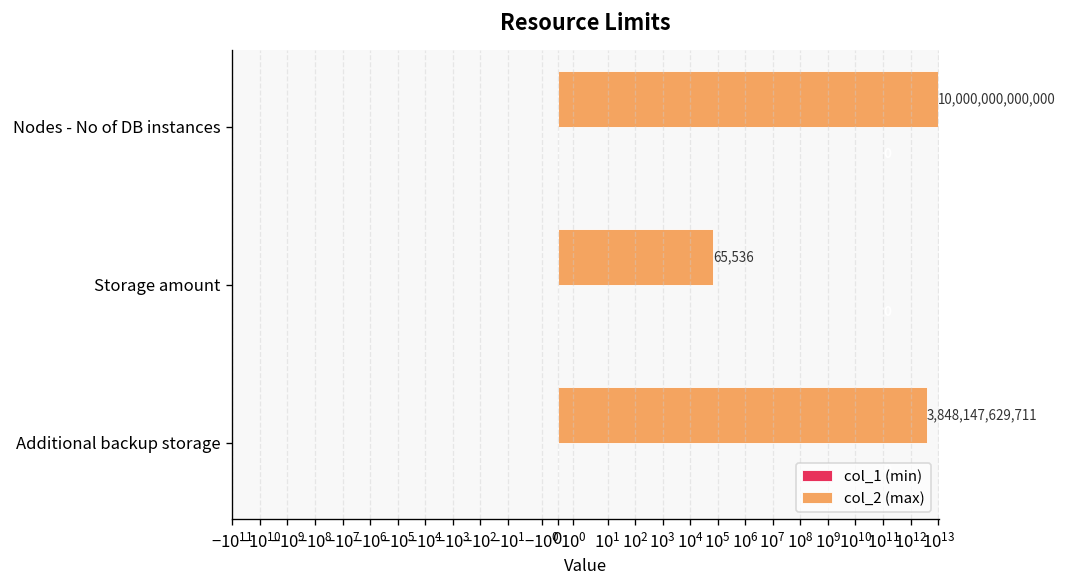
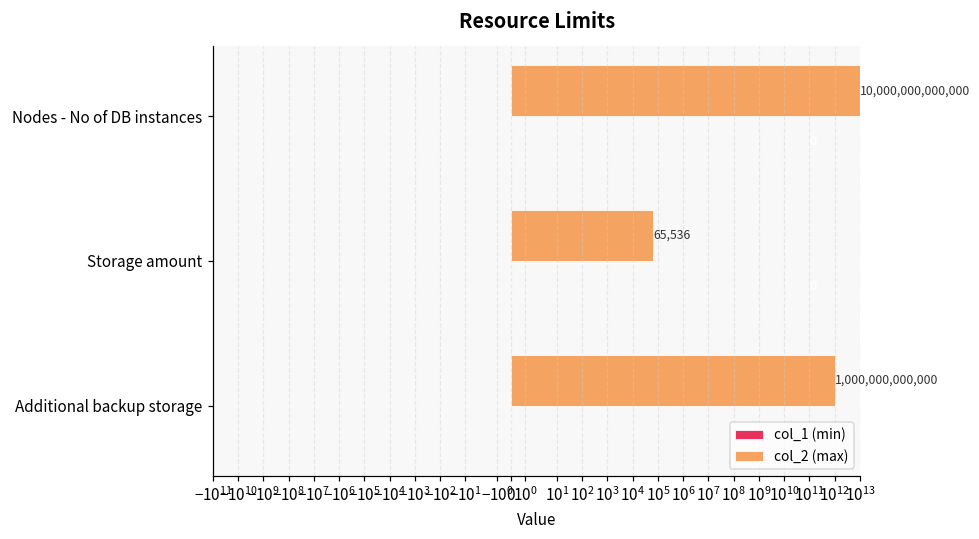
col_2 (max), Additional backup storage: 3,848,147,629,711 -> 1,000,000,000,000
